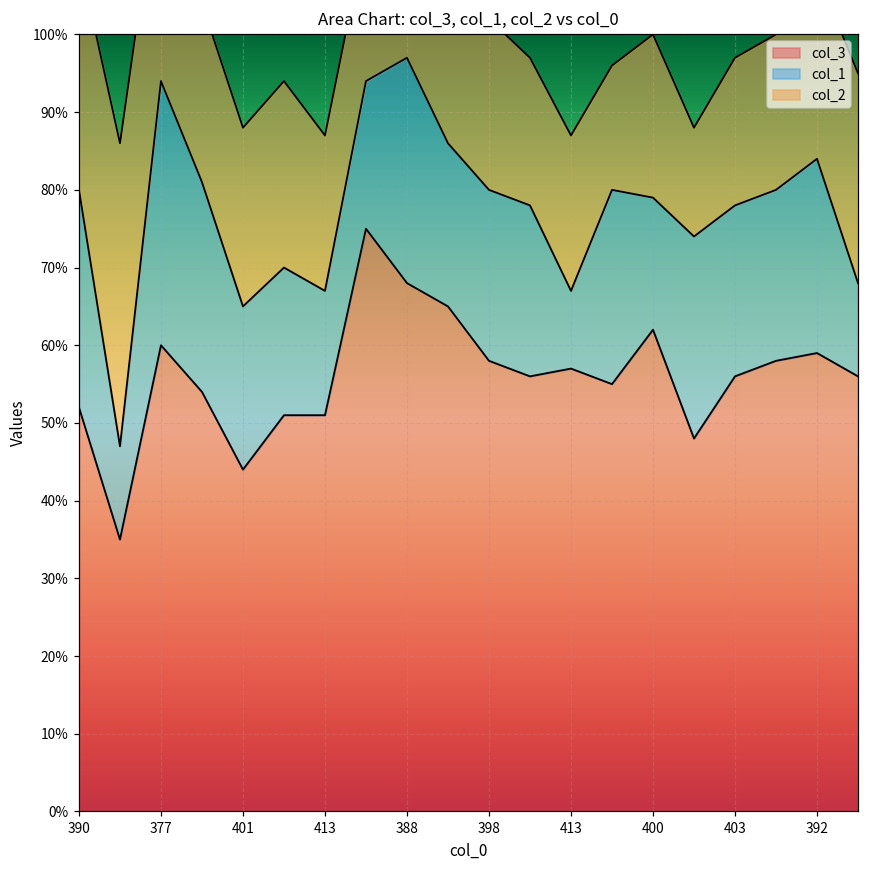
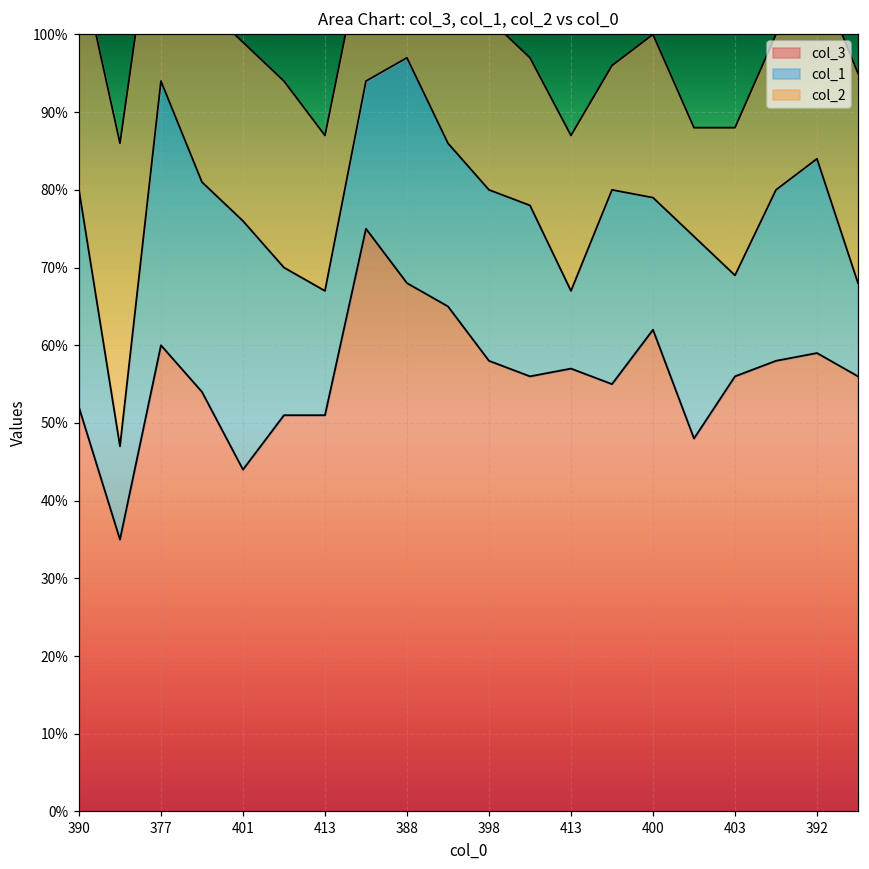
col_1, 401: 21% -> 32%
col_1, 403: 22% -> 13%
